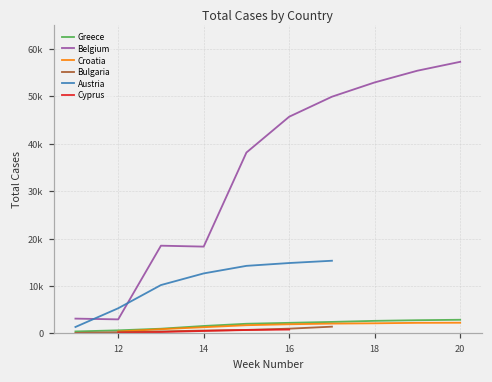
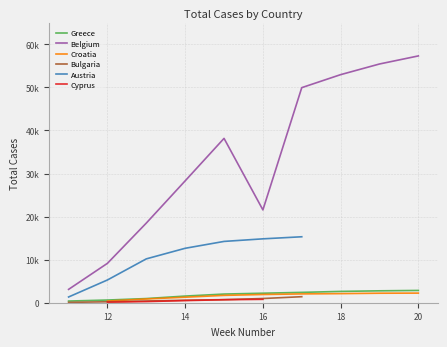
Belgium, 12: 3000 -> 9000
Belgium, 14: 18000 -> 28000
Belgium, 16: 46000 -> 22000
